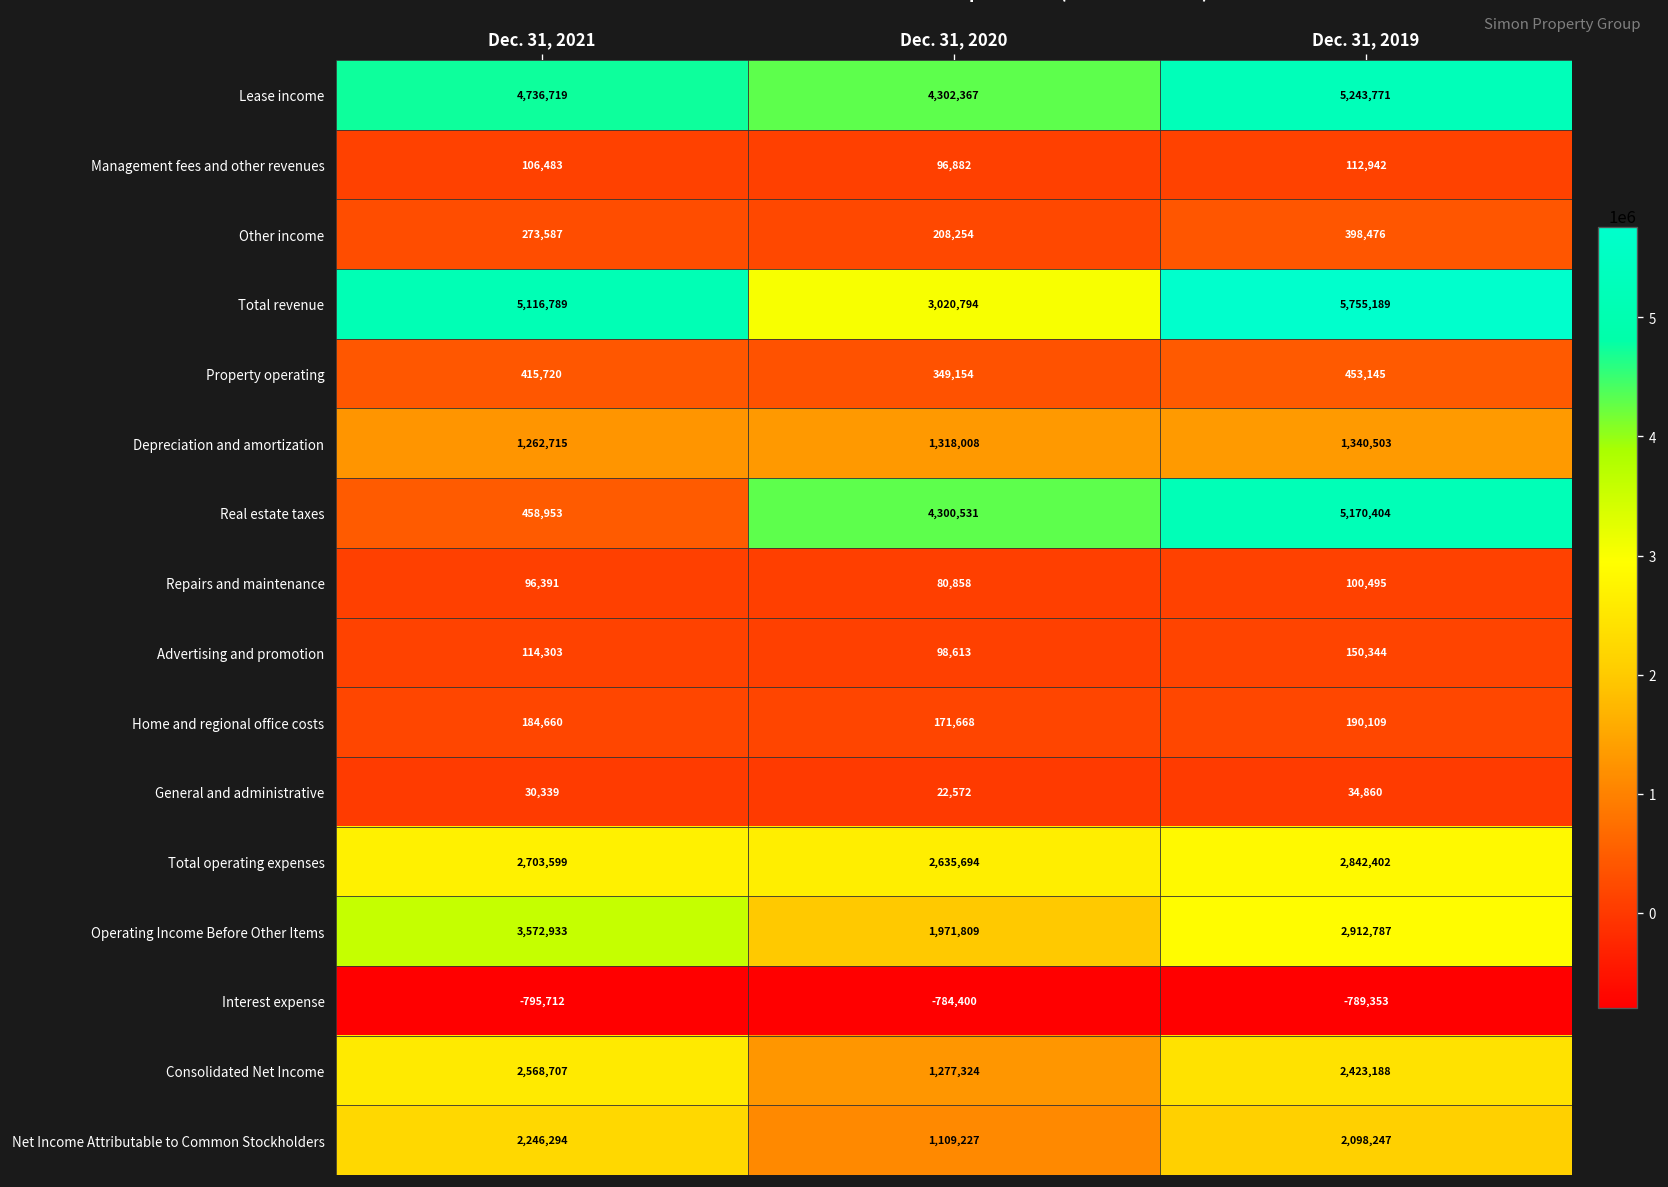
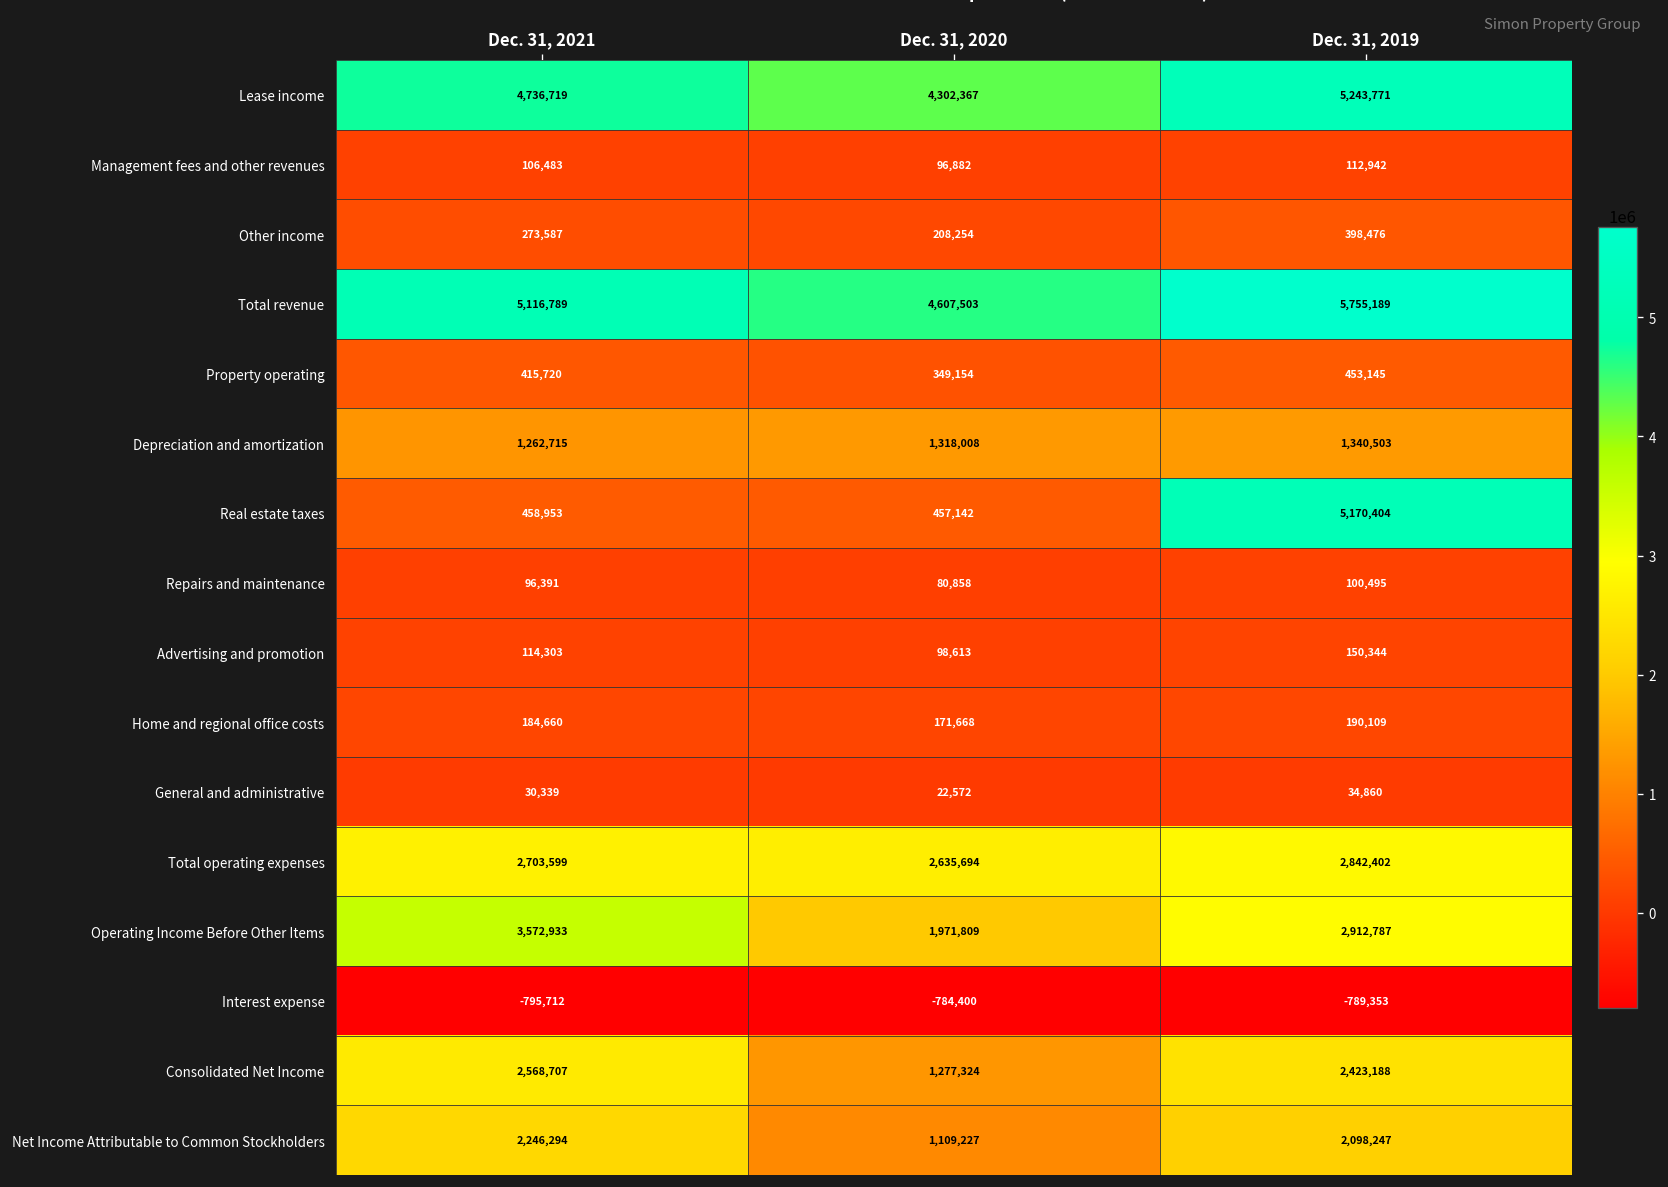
Total revenue, Dec. 31, 2020: 3,020,794 -> 4,607,503
Real estate taxes, Dec. 31, 2020: 4,300,531 -> 457,142
